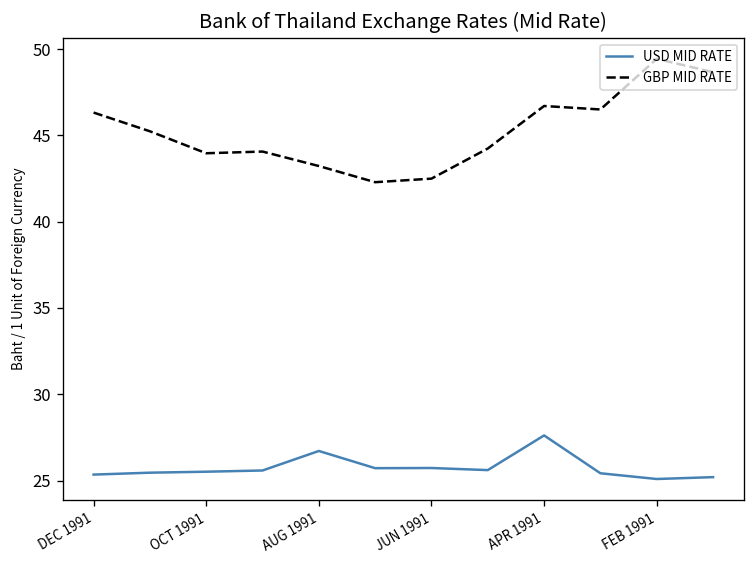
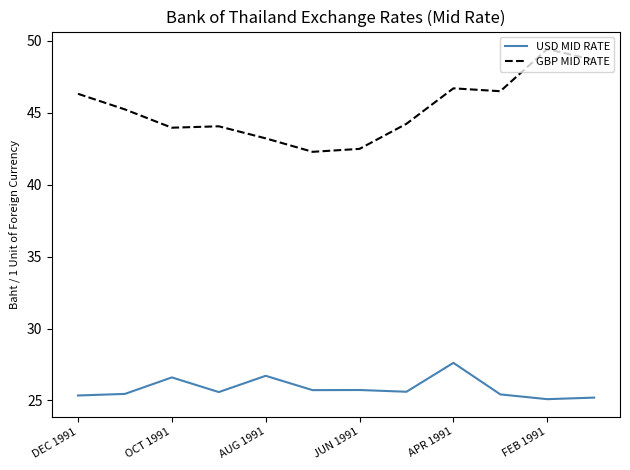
USD MID RATE, OCT 1991: 25.5 -> 26.6
